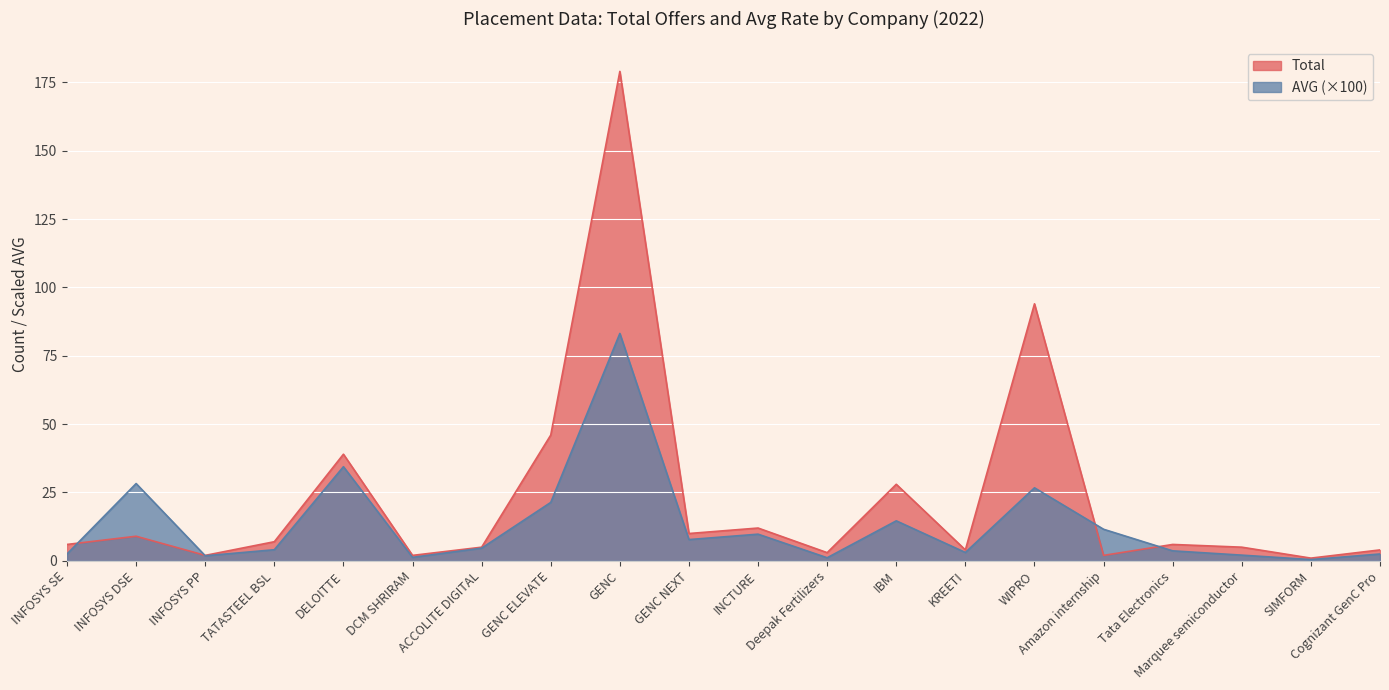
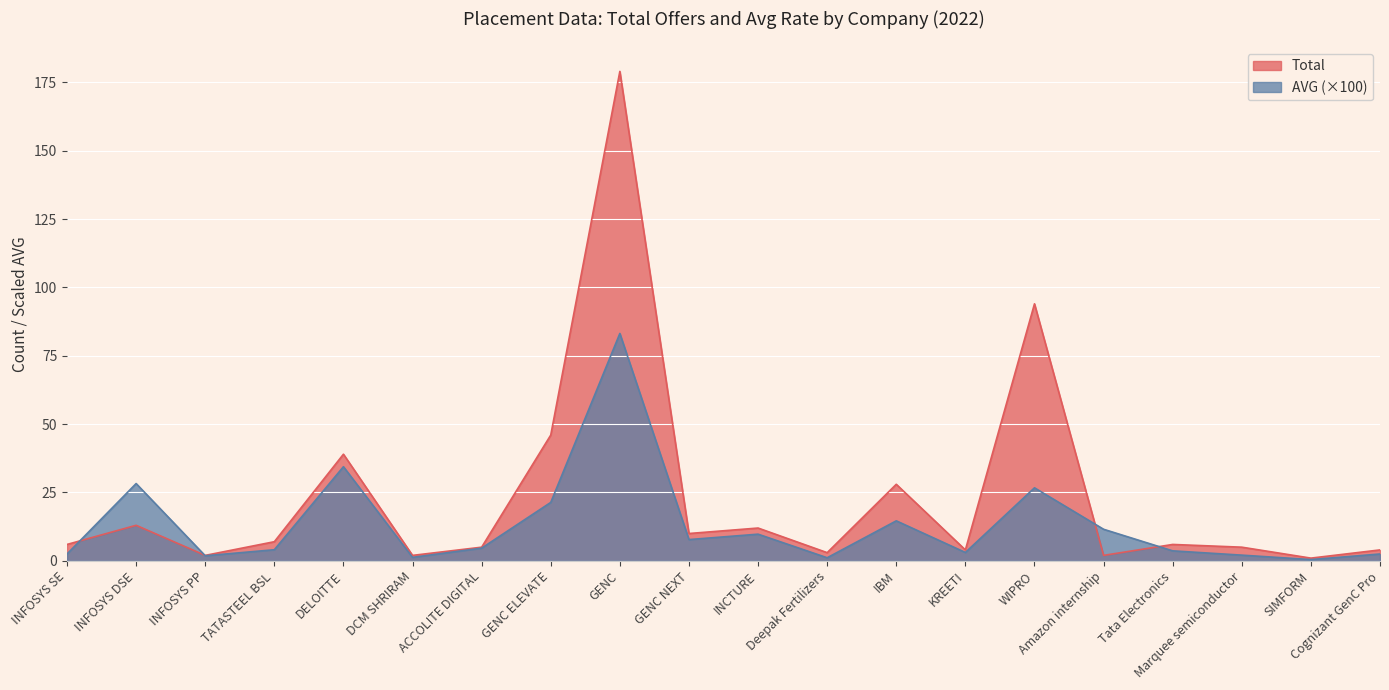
Total, INFOSYS DSE: 9 -> 13
